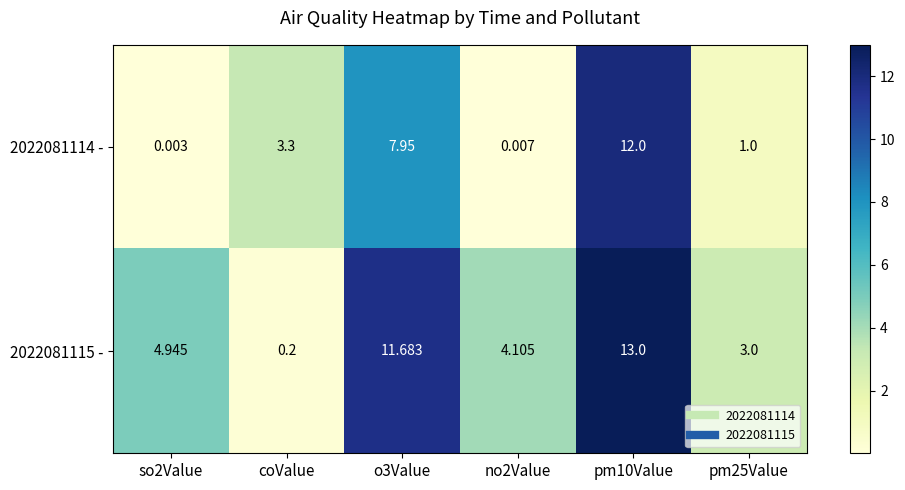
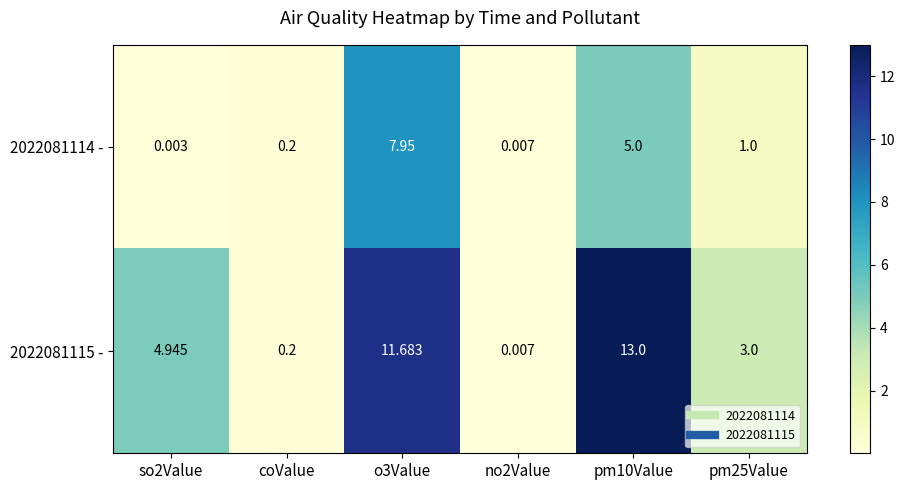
2022081114 -, coValue: 3.3 -> 0.2
2022081114 -, pm10Value: 12.0 -> 5.0
2022081115 -, no2Value: 4.105 -> 0.007
